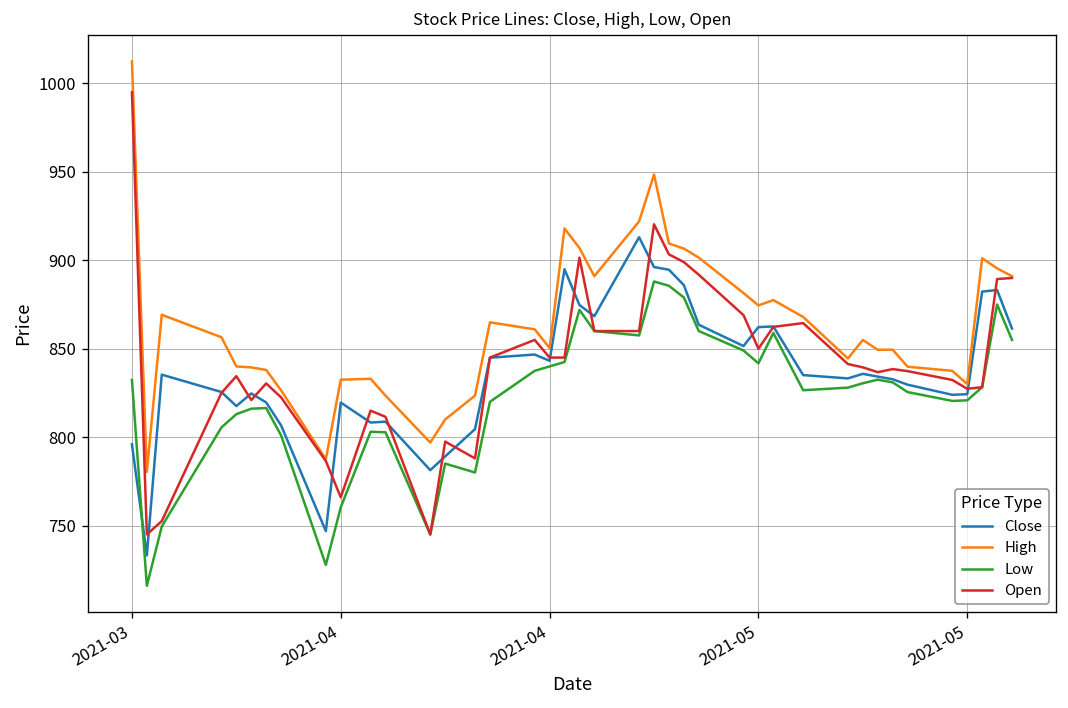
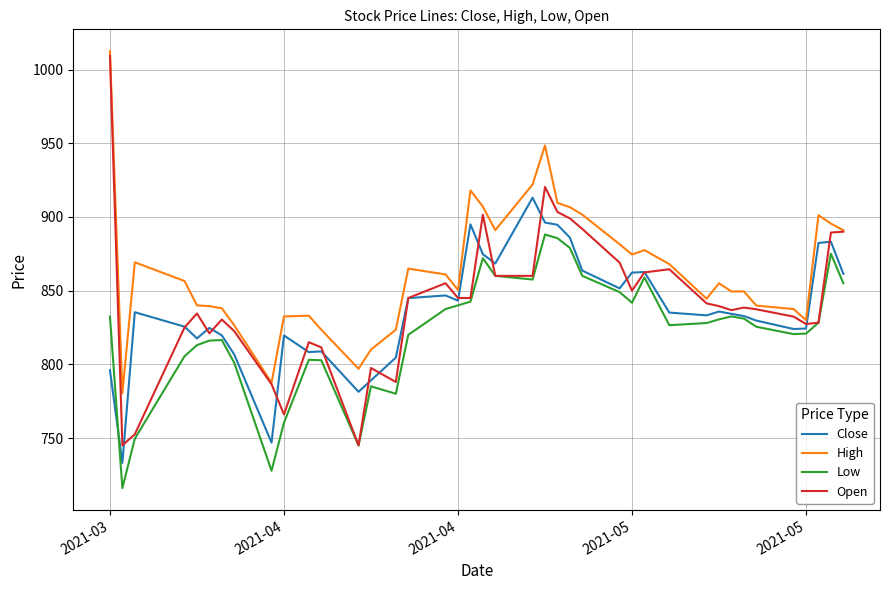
Open, 2021-03: 995 -> 1009
